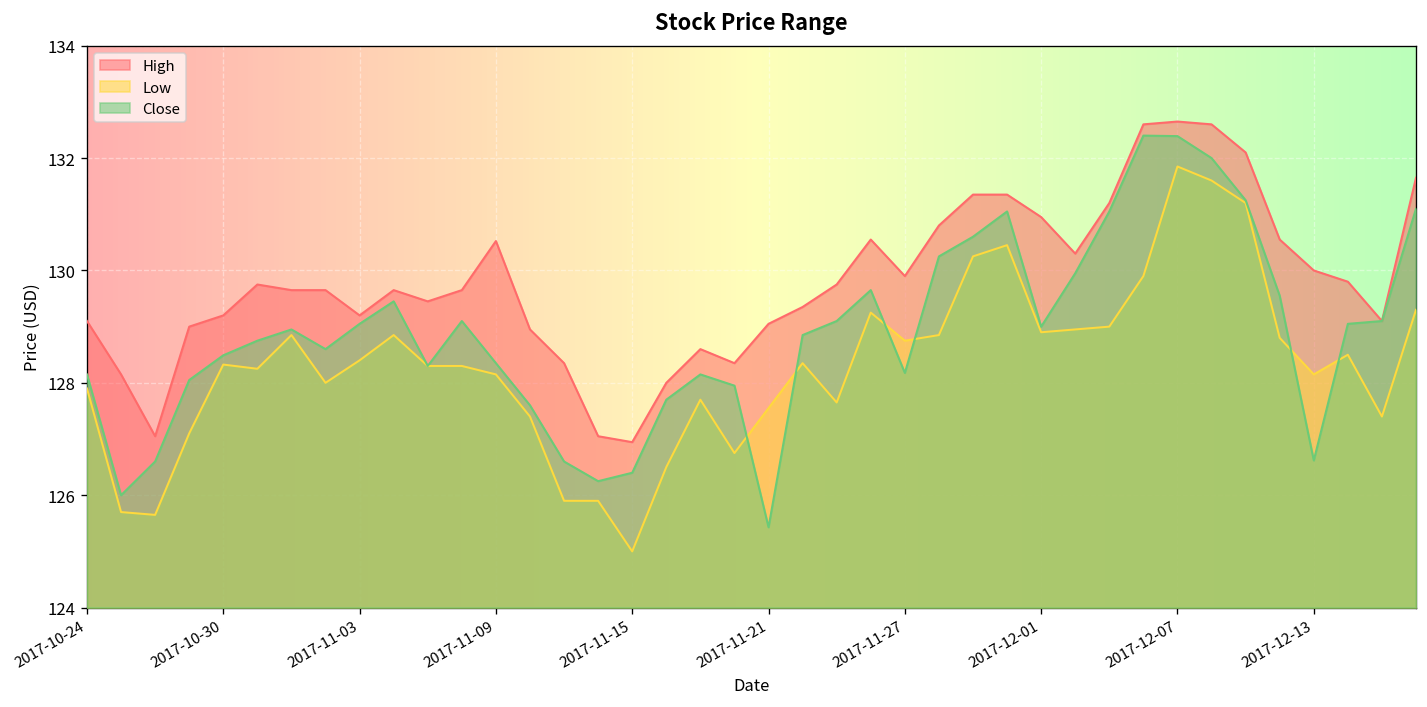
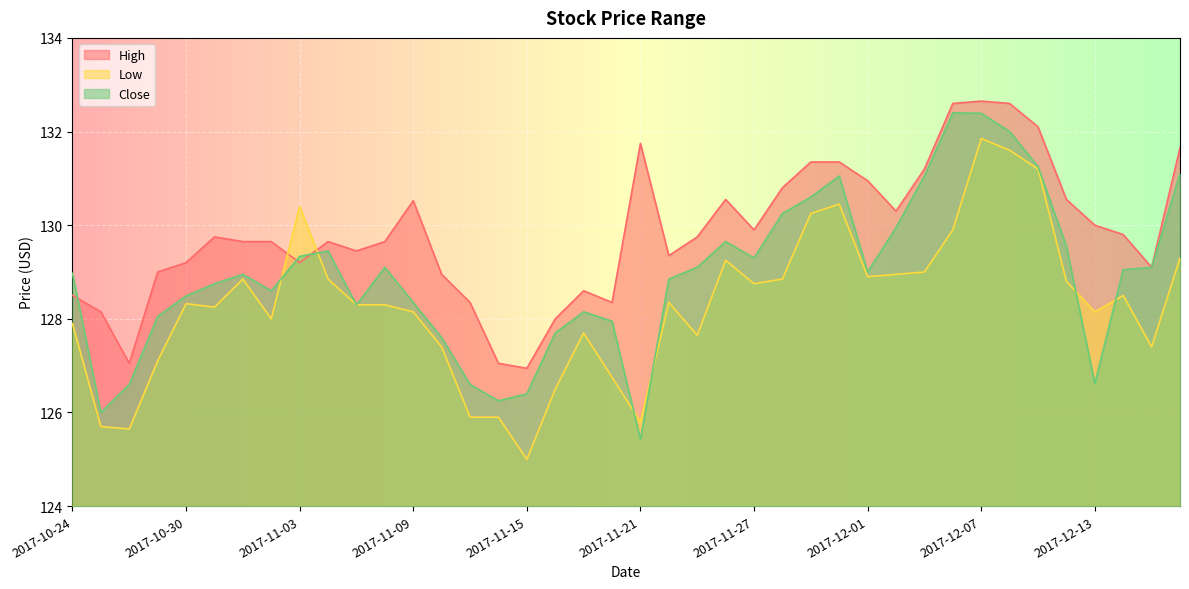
High, 2017-10-24: 129.1 -> 128.5
Close, 2017-10-24: 128.1 -> 129.0
Low, 2017-11-03: 128.4 -> 130.4
Close, 2017-11-03: 129.1 -> 129.3
High, 2017-11-21: 129.1 -> 131.7
Low, 2017-11-21: 127.6 -> 125.8
Close, 2017-11-27: 128.2 -> 129.3
